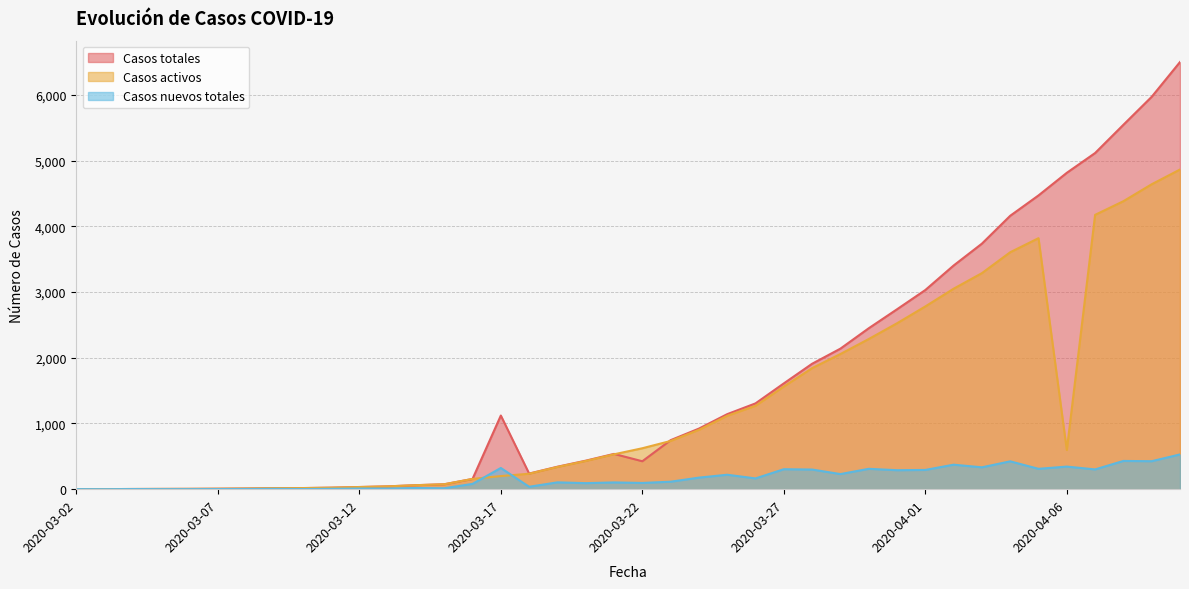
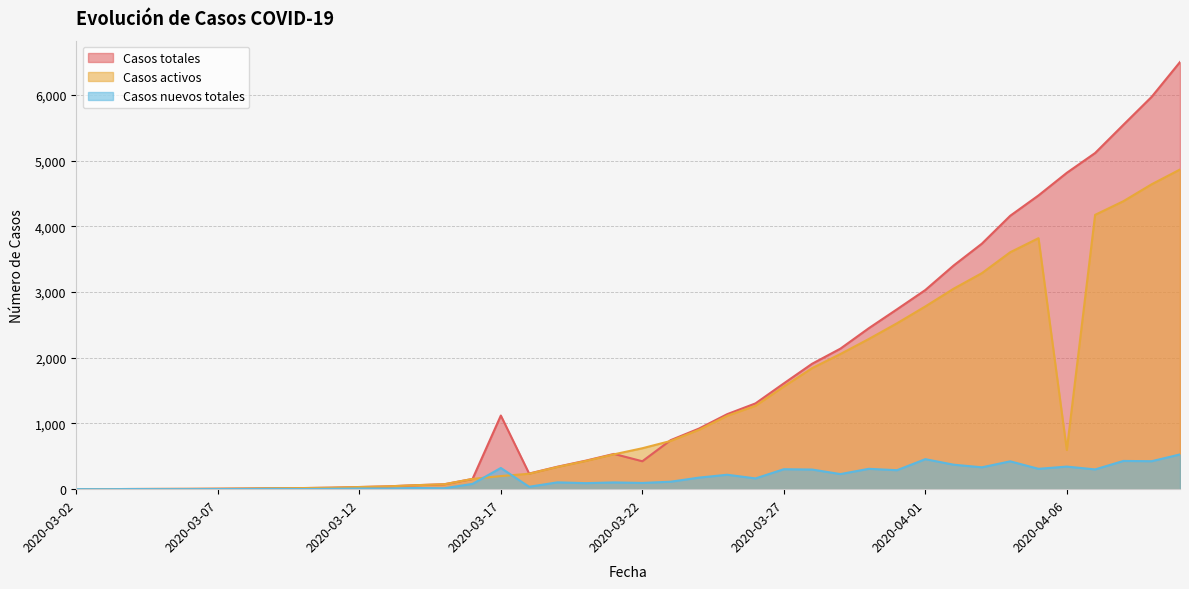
Casos nuevos totales, 2020-04-01: 300 -> 500
